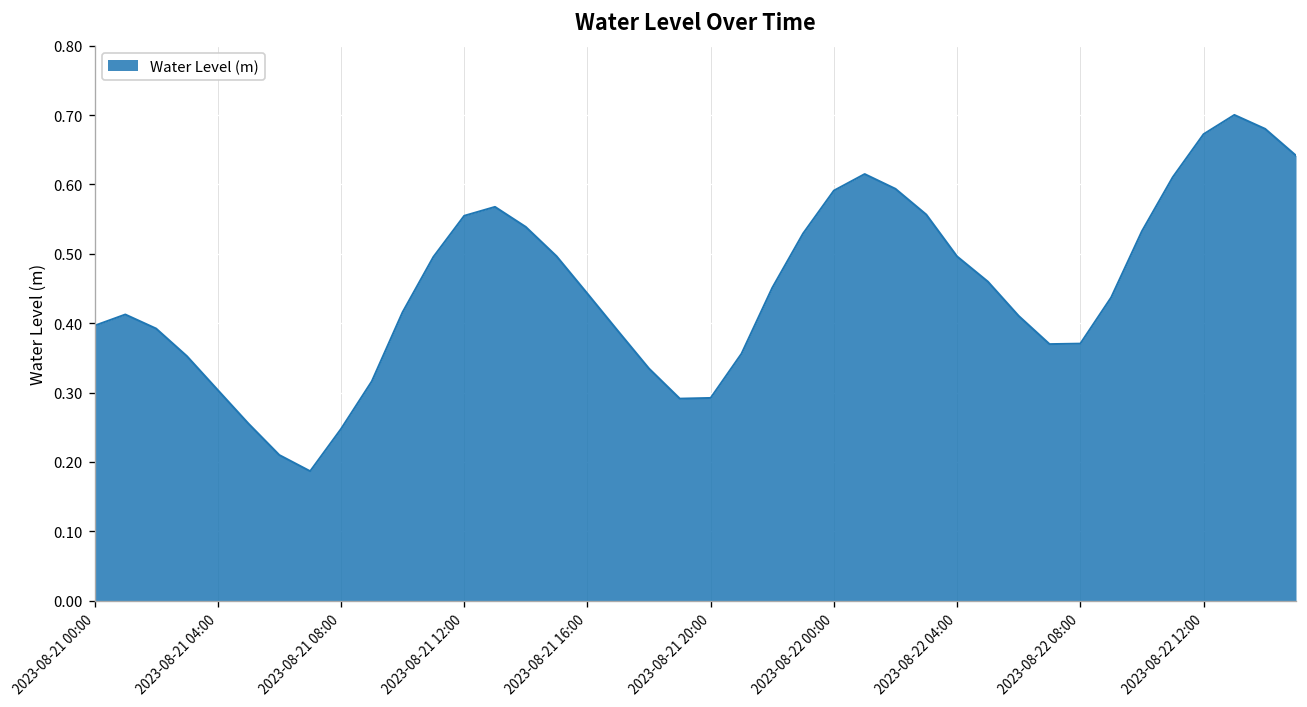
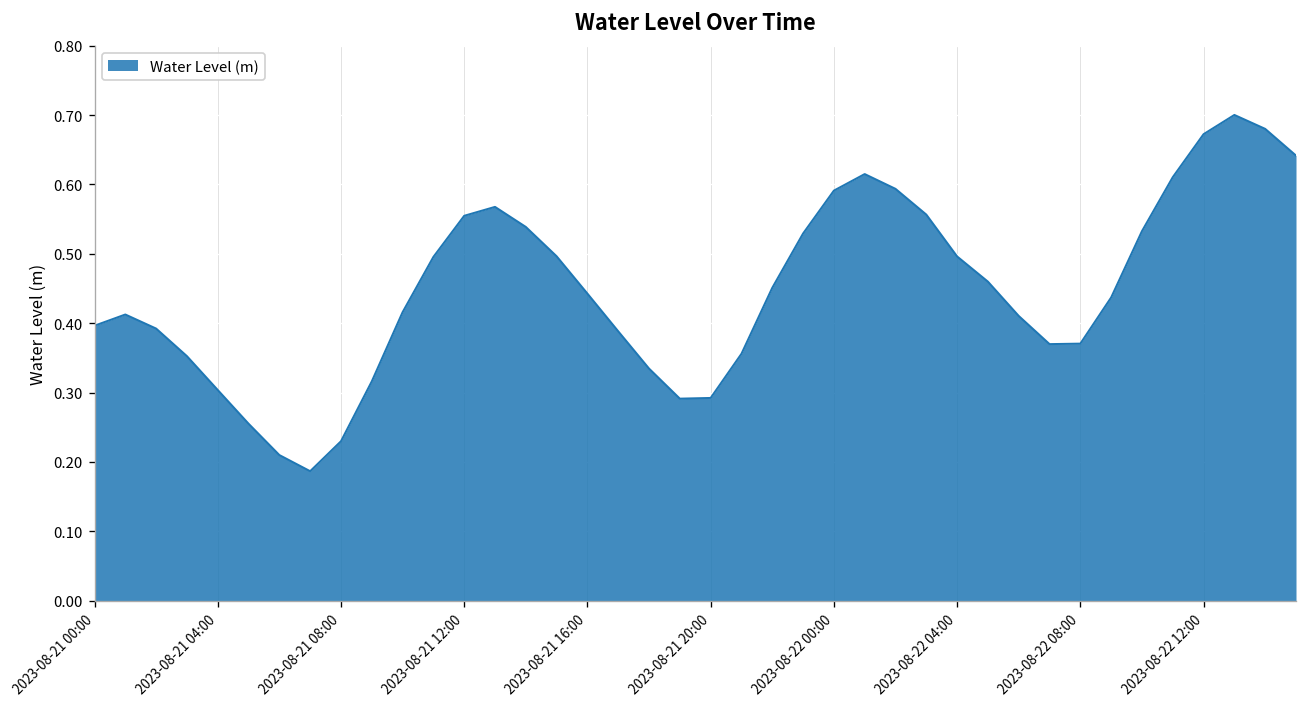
2023-08-21 08:00: 0.25 -> 0.23
